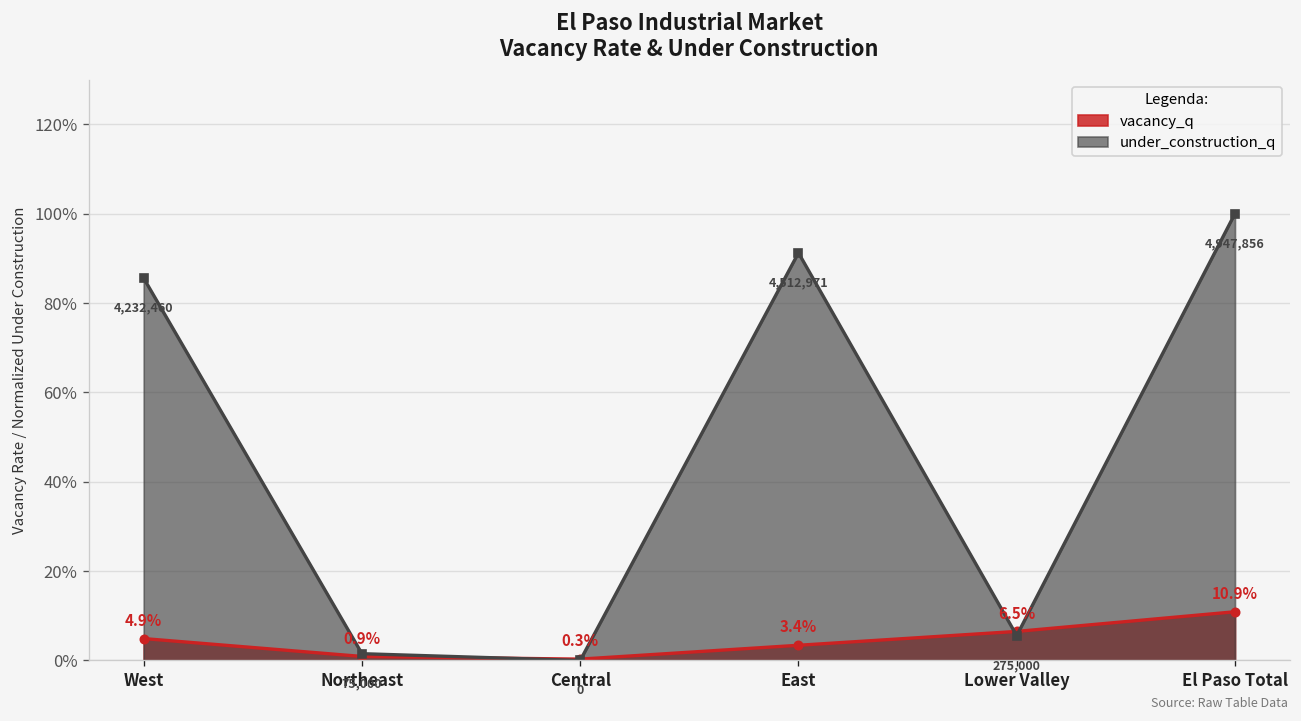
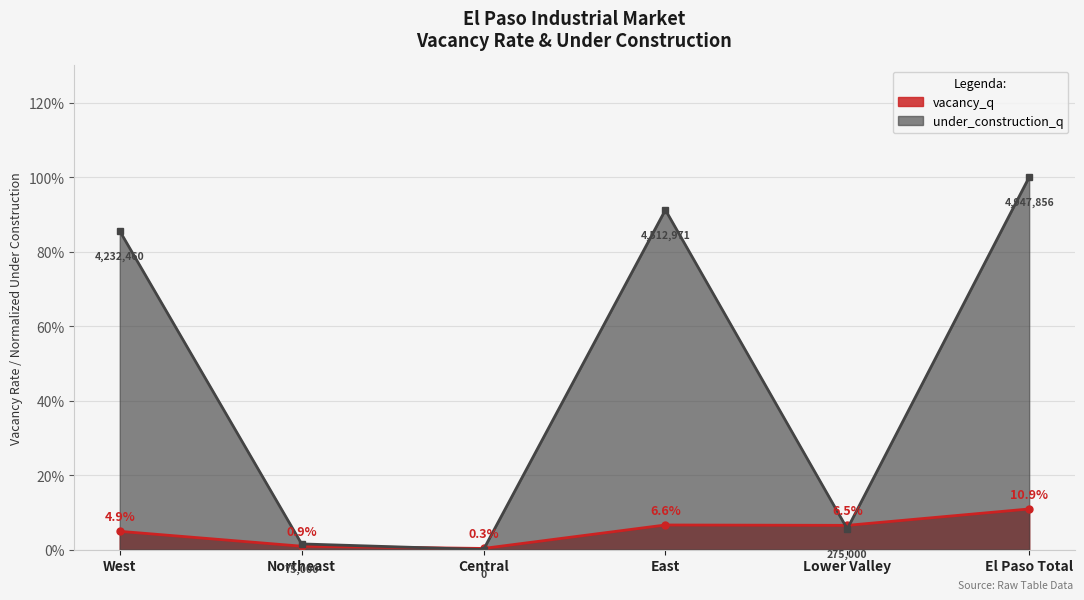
vacancy_q, East: 3.4% -> 6.6%
